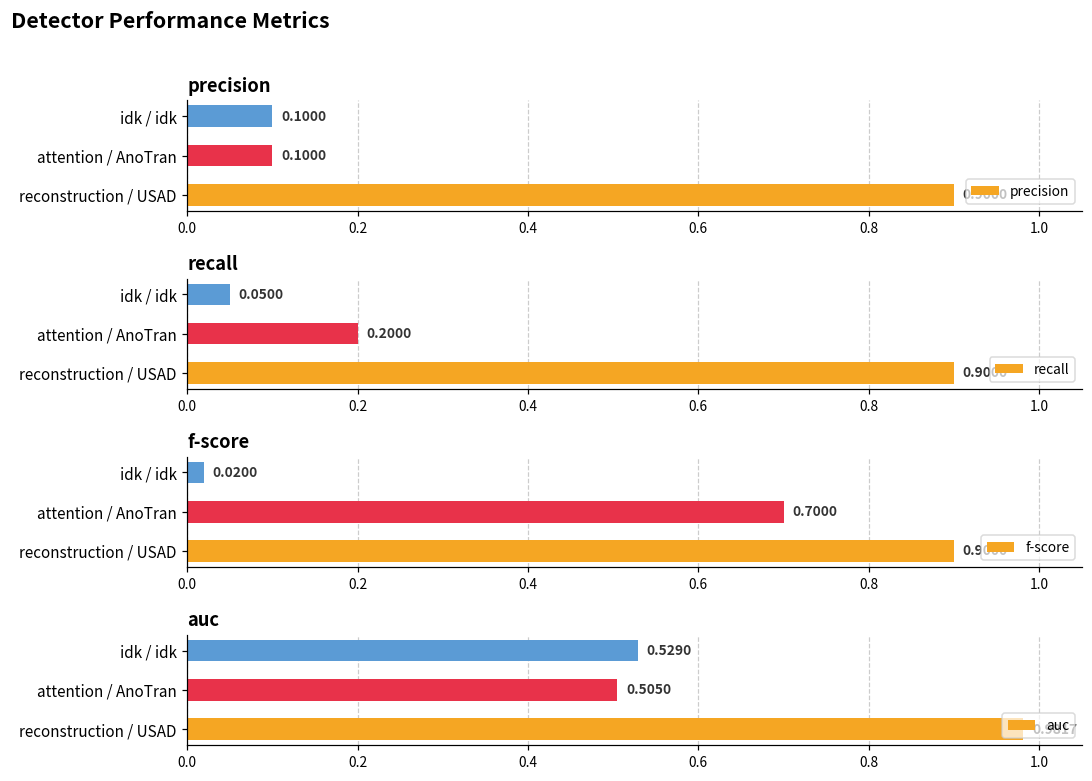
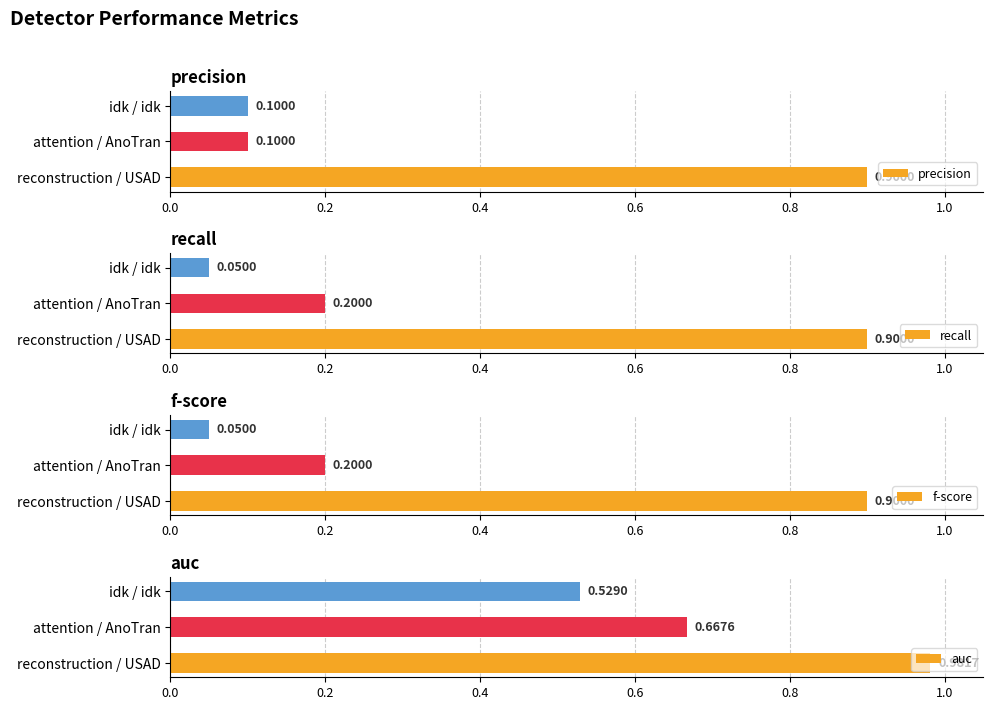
f-score, idk / idk: 0.0200 -> 0.0500
f-score, attention / AnoTran: 0.7000 -> 0.2000
auc, attention / AnoTran: 0.5050 -> 0.6676
